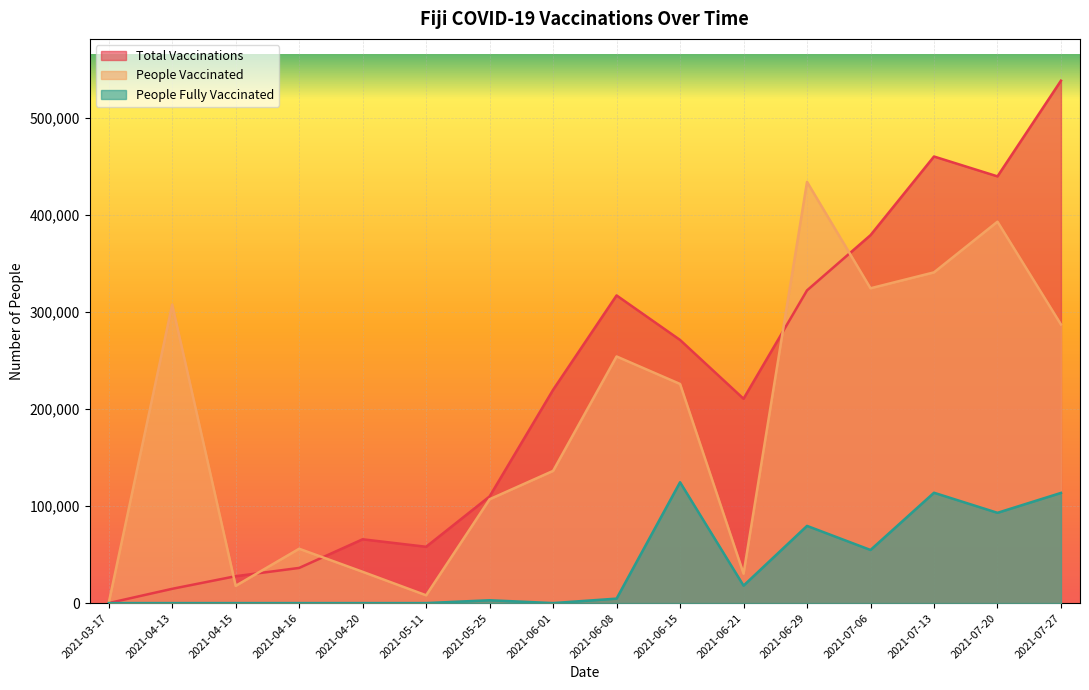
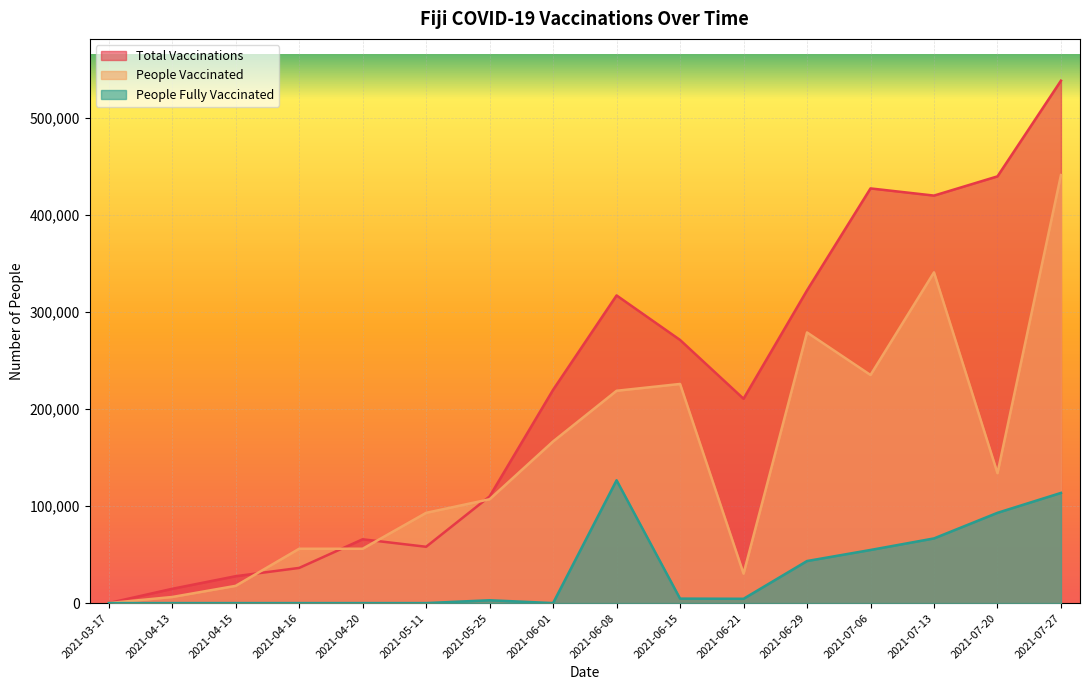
People Vaccinated, 2021-04-13: 310,000 -> 10,000
People Vaccinated, 2021-04-20: 30,000 -> 60,000
People Vaccinated, 2021-05-11: 10,000 -> 90,000
People Vaccinated, 2021-06-01: 140,000 -> 170,000
People Vaccinated, 2021-06-08: 250,000 -> 220,000
People Fully Vaccinated, 2021-06-08: 0 -> 130,000
People Fully Vaccinated, 2021-06-15: 120,000 -> 0
People Fully Vaccinated, 2021-06-21: 20,000 -> 0
People Vaccinated, 2021-06-29: 430,000 -> 280,000
People Fully Vaccinated, 2021-06-29: 80,000 -> 40,000
Total Vaccinations, 2021-07-06: 380,000 -> 430,000
People Vaccinated, 2021-07-06: 320,000 -> 240,000
Total Vaccinations, 2021-07-13: 460,000 -> 420,000
People Fully Vaccinated, 2021-07-13: 110,000 -> 70,000
People Vaccinated, 2021-07-20: 390,000 -> 130,000
People Vaccinated, 2021-07-27: 290,000 -> 440,000
